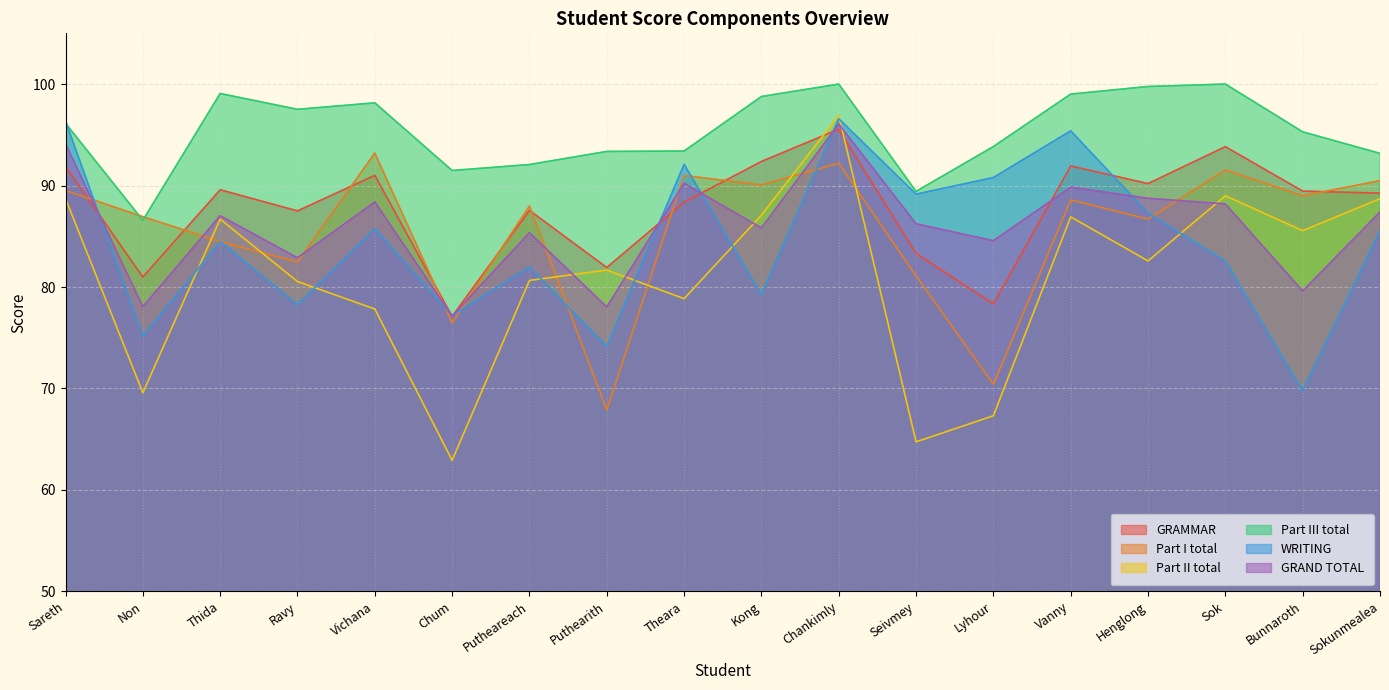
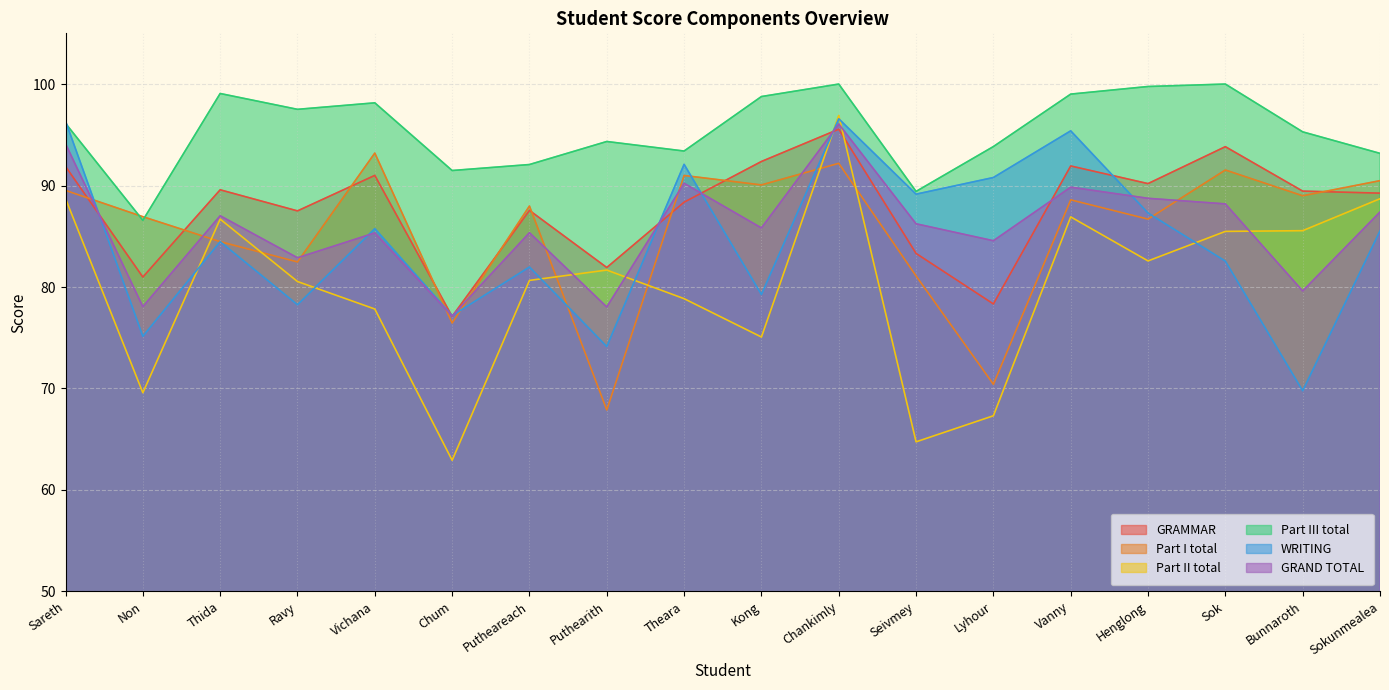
GRAND TOTAL, Vichana: 88.4 -> 85.3
Part III total, Puthearith: 93.4 -> 94.3
Part II total, Kong: 87.1 -> 75.1
Part II total, Sok: 89.0 -> 85.5
